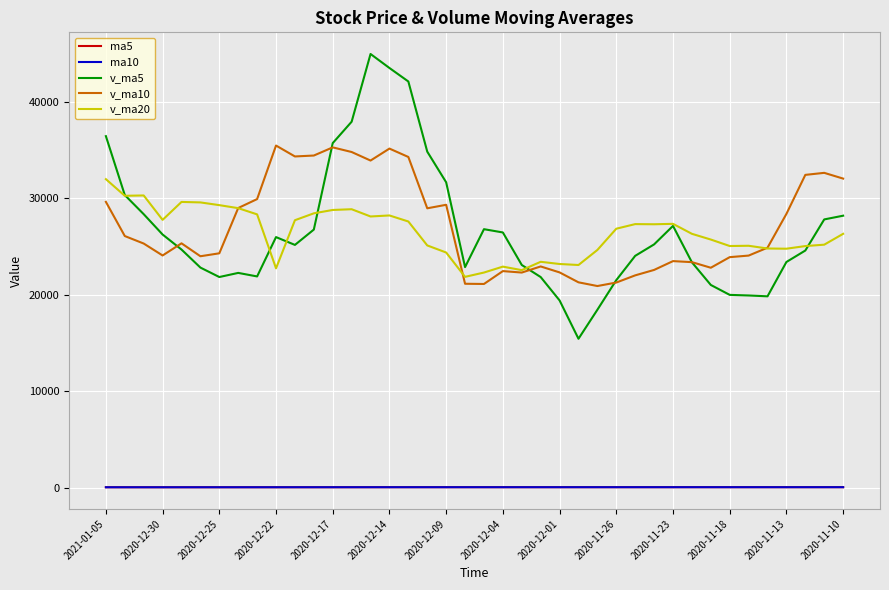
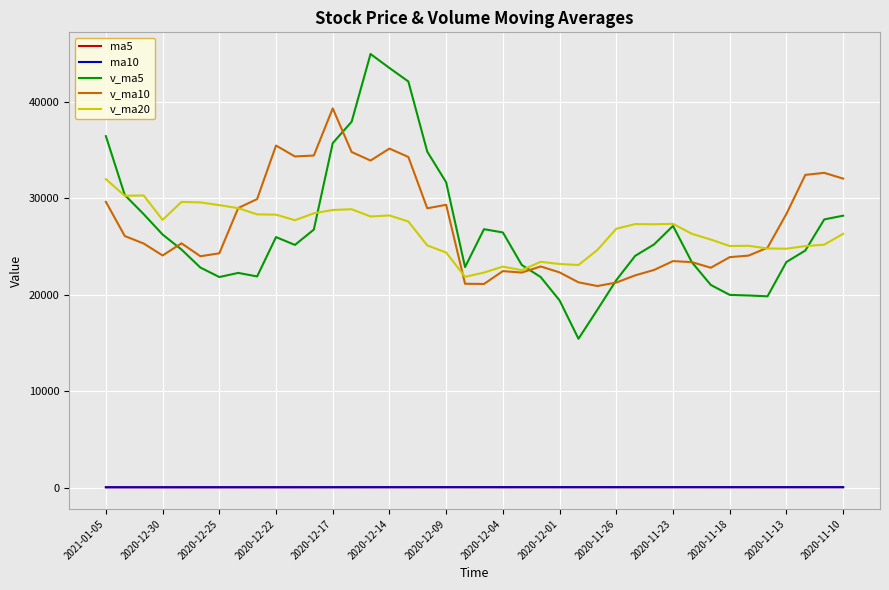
v_ma20, 2020-12-22: 23000 -> 28000
v_ma10, 2020-12-17: 35000 -> 39000
